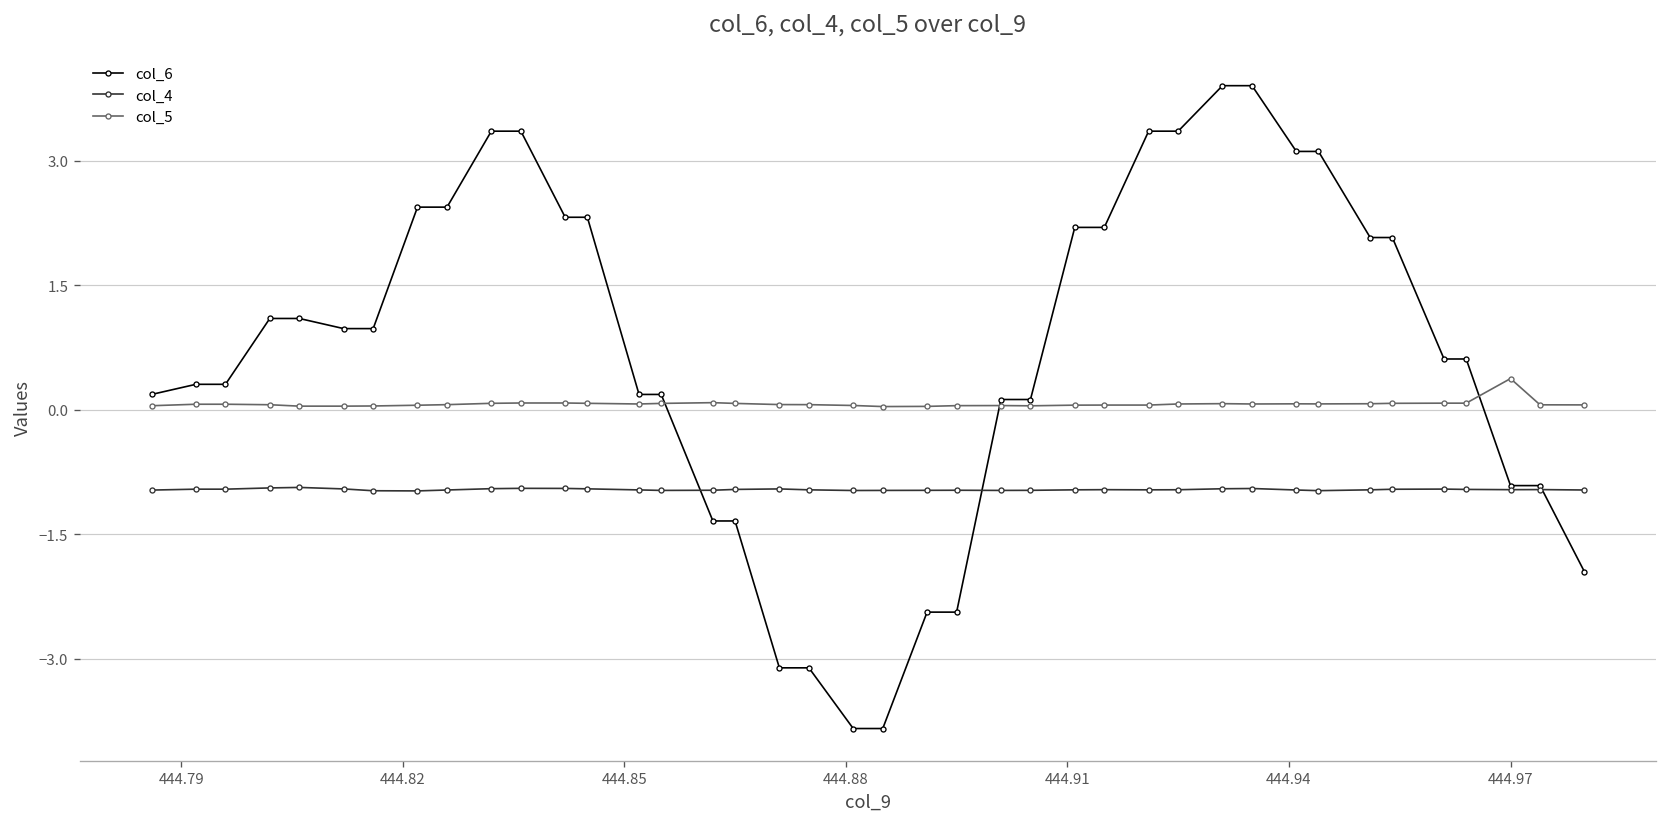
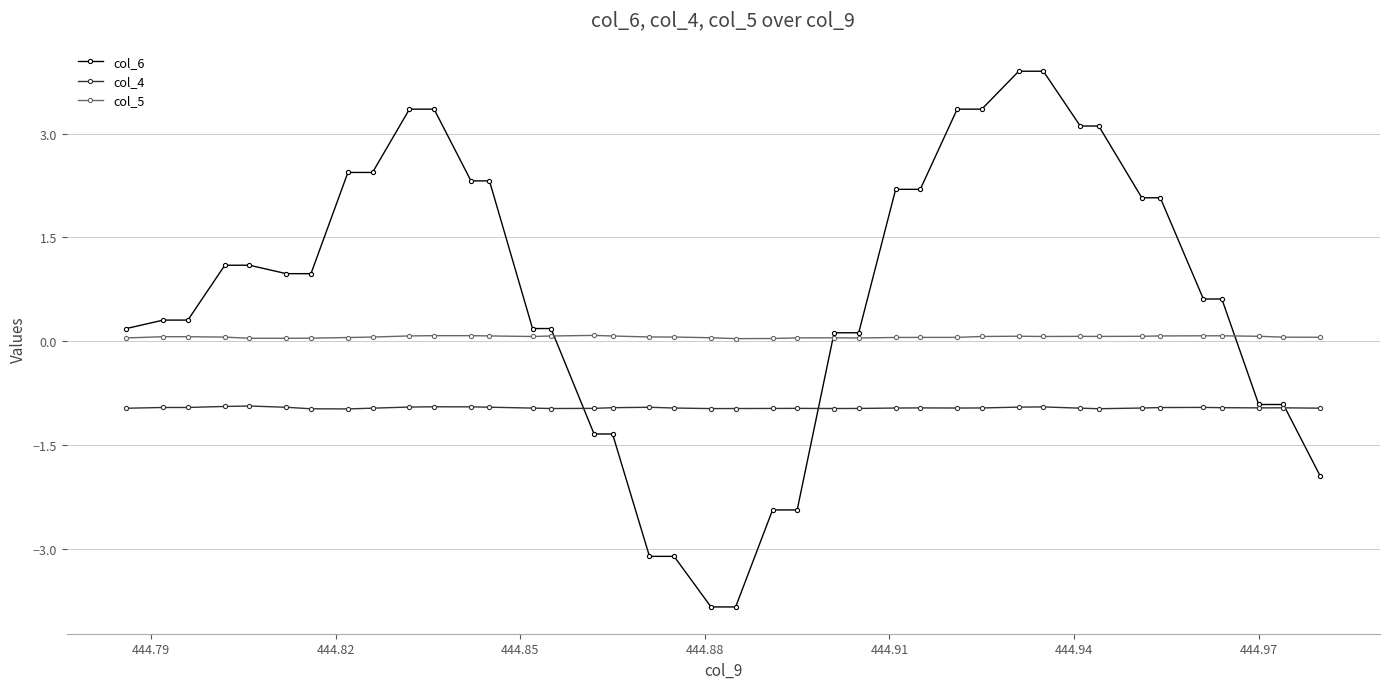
col_5, 444.97: 0.4 -> 0.1
